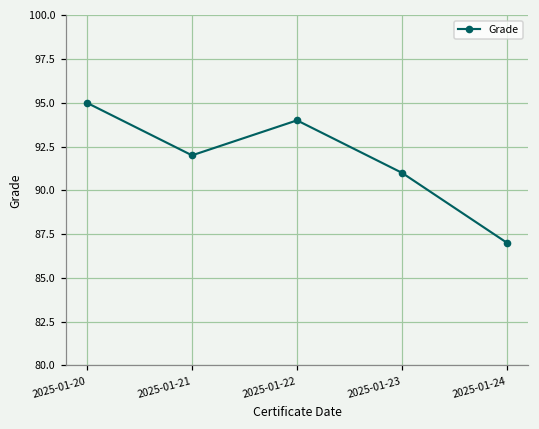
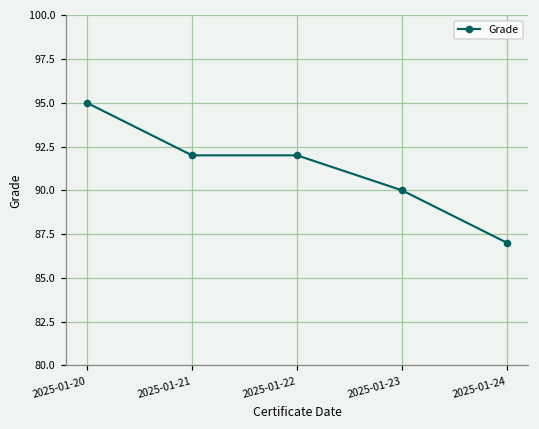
2025-01-22: 94 -> 92
2025-01-23: 91 -> 90
